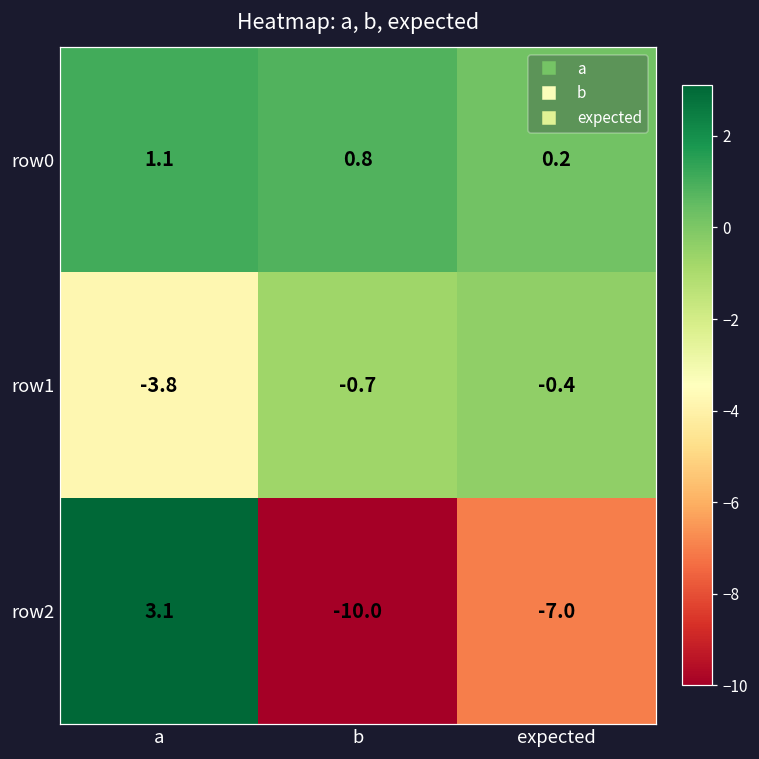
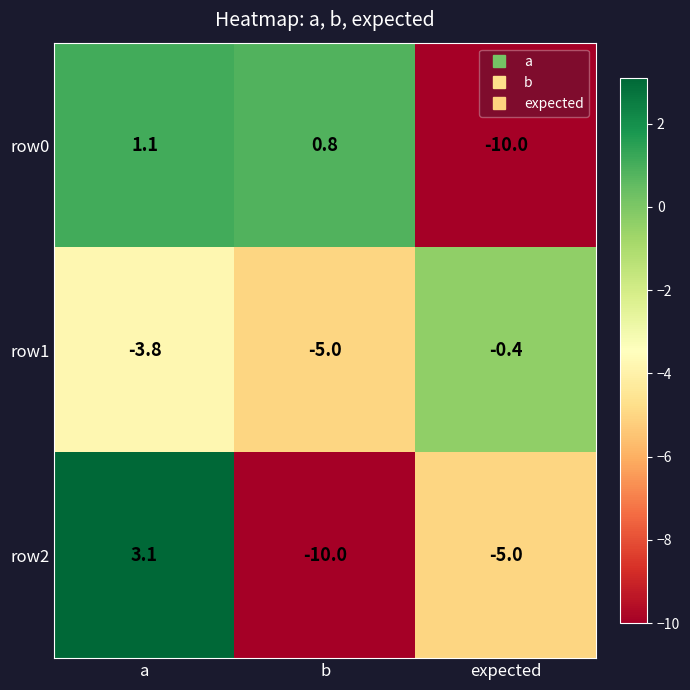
row0, expected: 0.2 -> -10.0
row1, b: -0.7 -> -5.0
row2, expected: -7.0 -> -5.0
